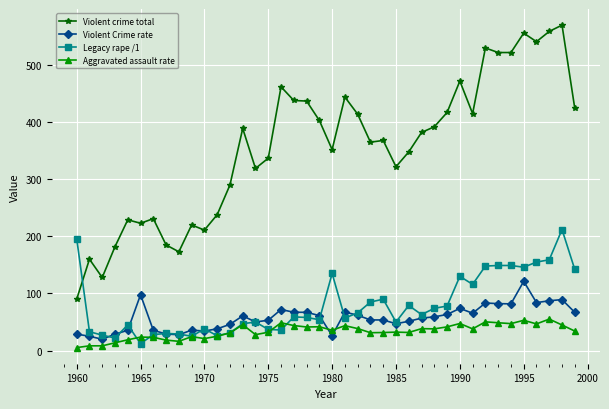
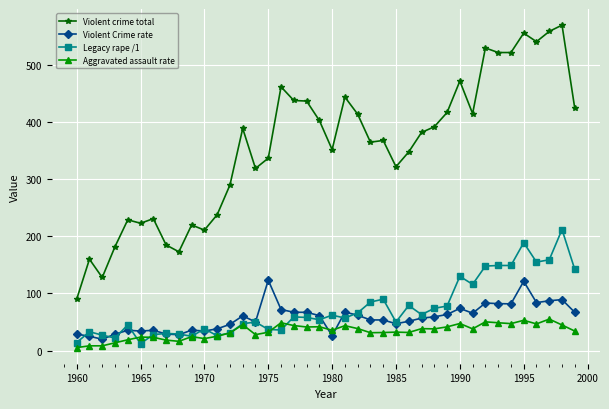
Legacy rape /1, 1960: 200 -> 10
Violent Crime rate, 1965: 100 -> 30
Violent Crime rate, 1975: 50 -> 120
Legacy rape /1, 1980: 140 -> 60
Legacy rape /1, 1995: 150 -> 190
